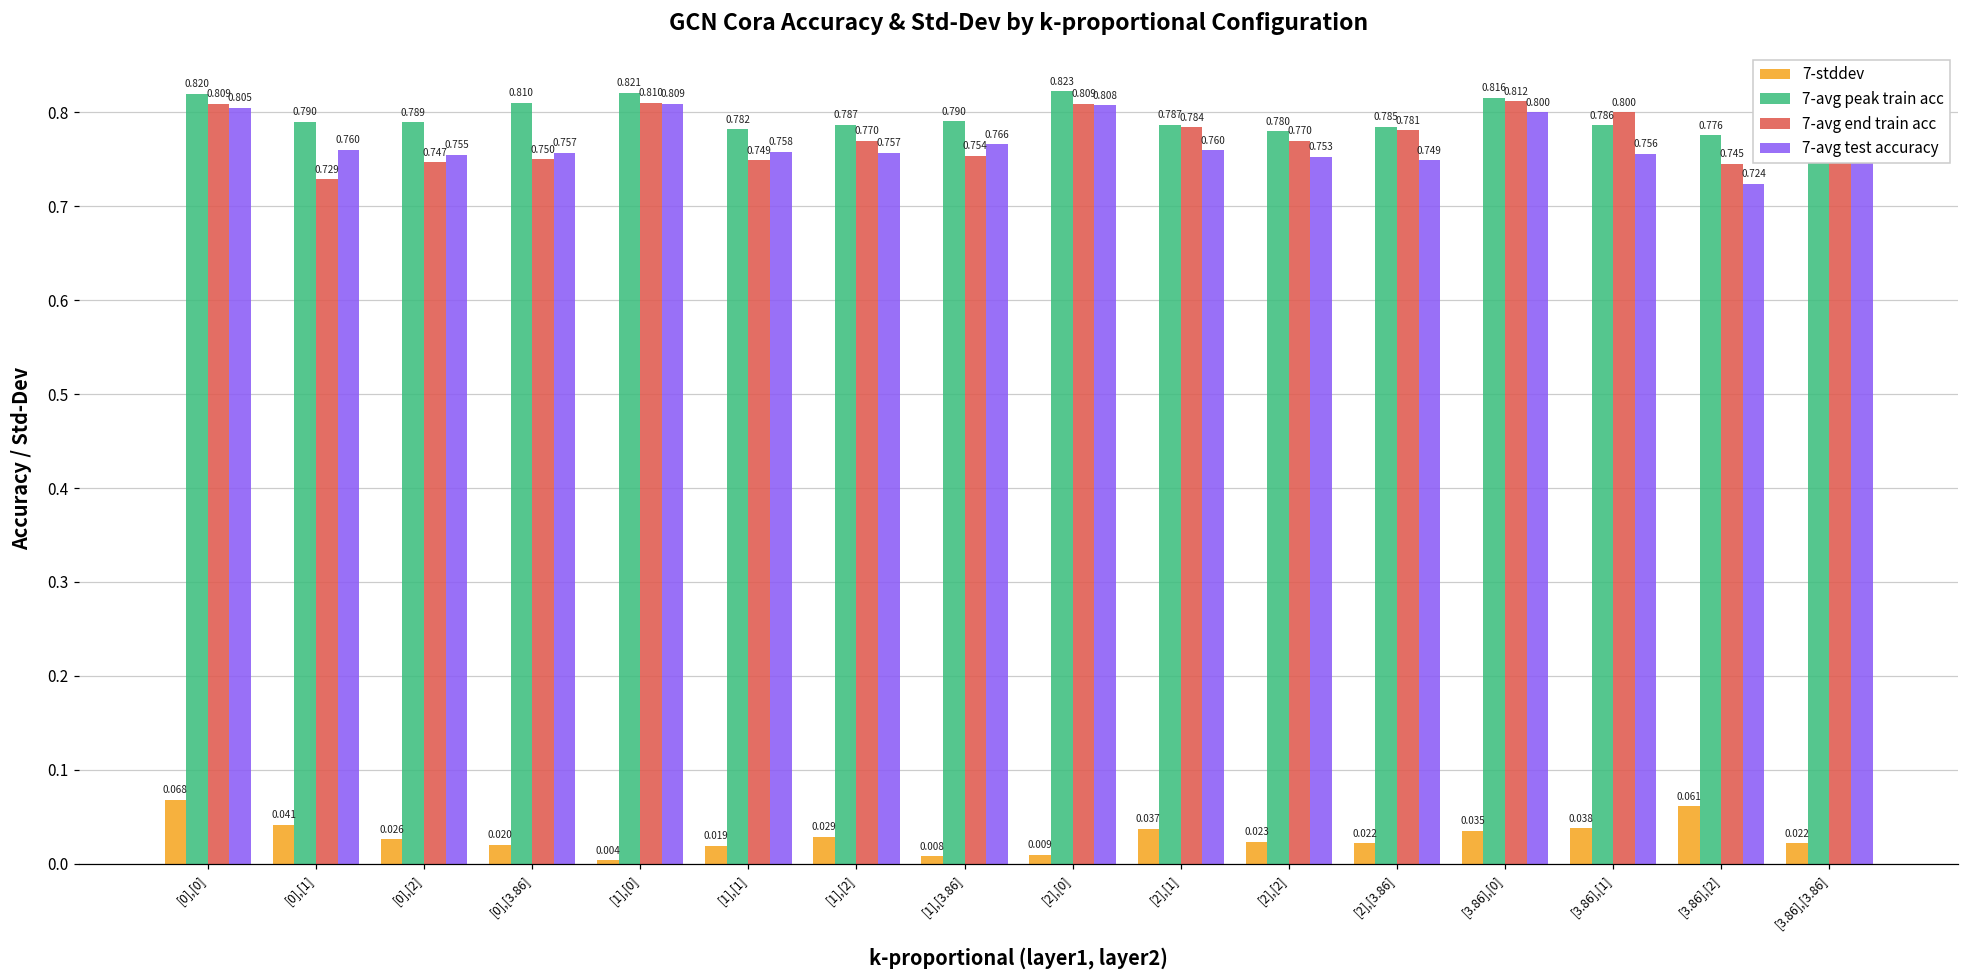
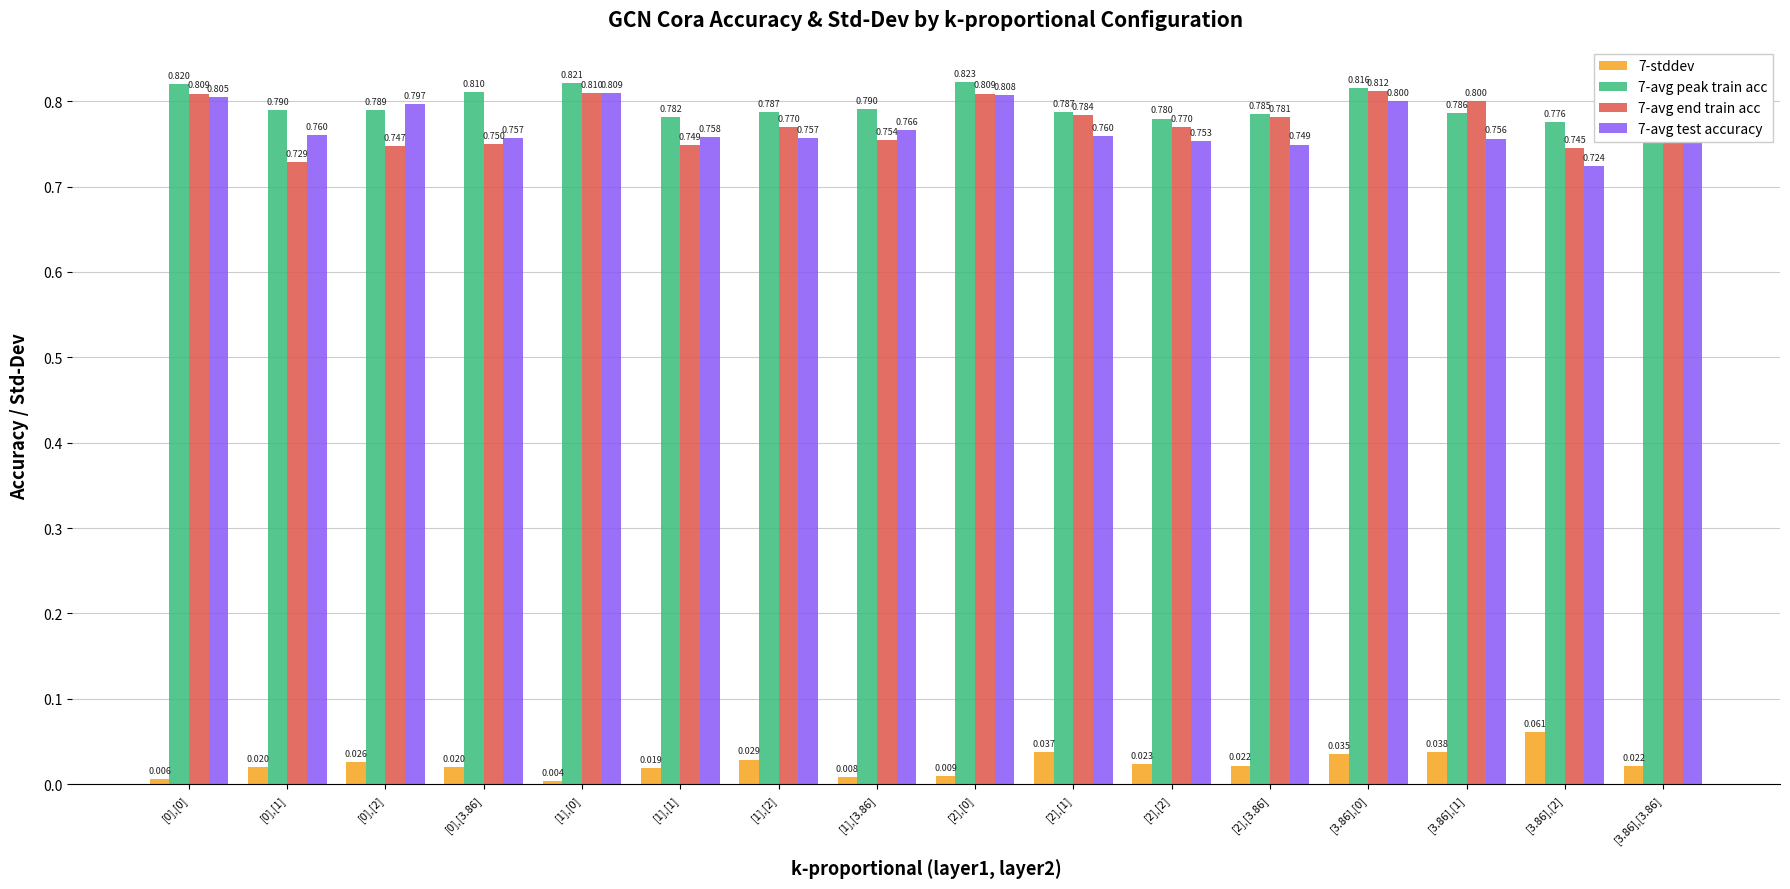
7-stddev, [0],[0]: 0.068 -> 0.006
7-stddev, [0],[1]: 0.041 -> 0.020
7-avg test accuracy, [0],[2]: 0.755 -> 0.797
